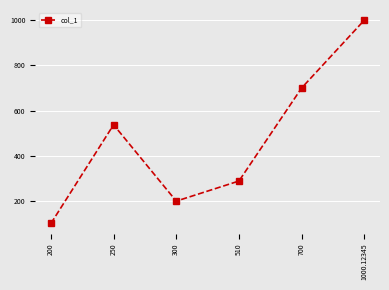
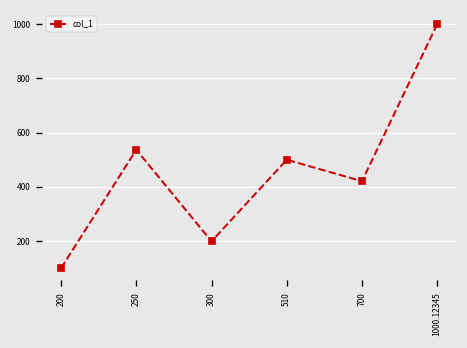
510: 290 -> 500
700: 700 -> 420
